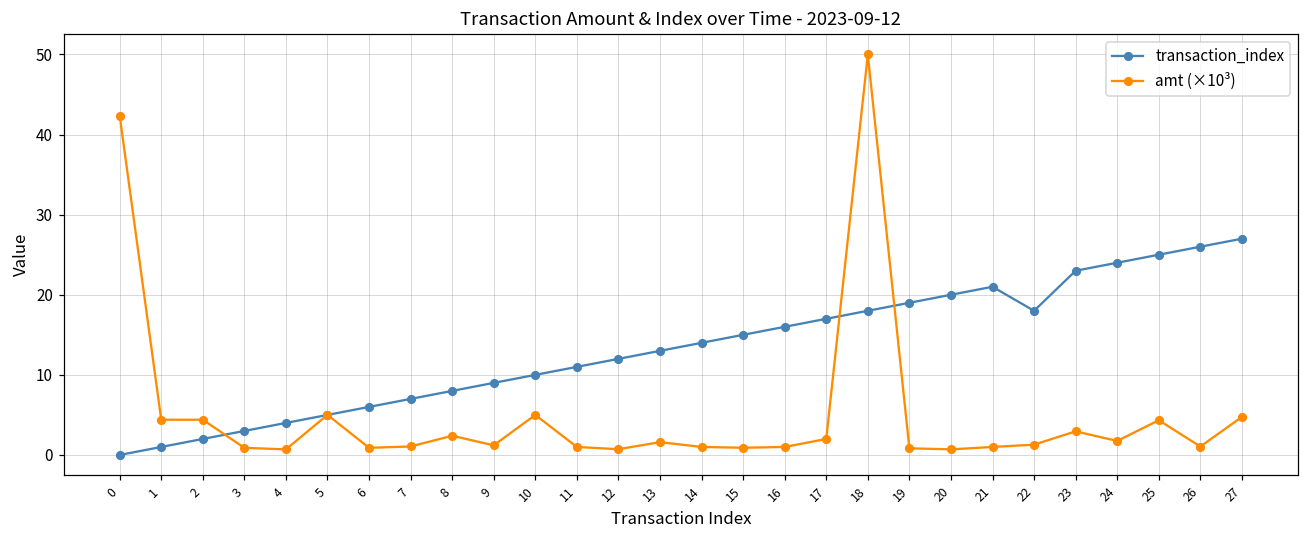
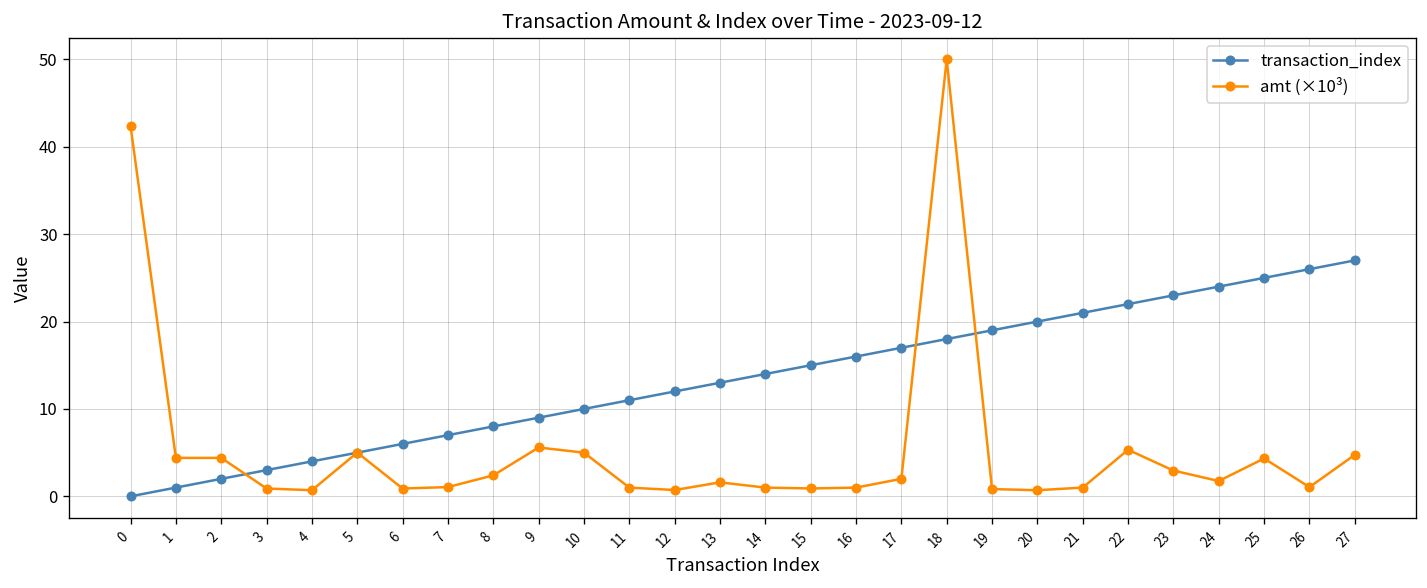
amt (×10³), 9: 1 -> 6
transaction_index, 22: 18 -> 22
amt (×10³), 22: 1 -> 5
